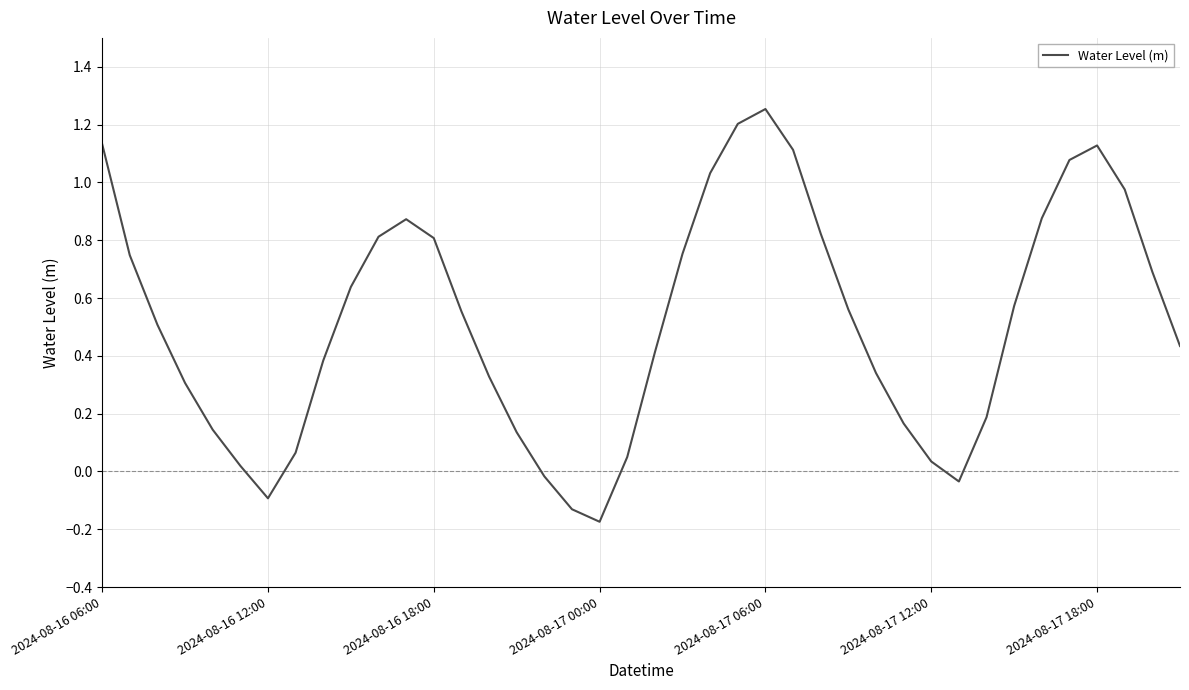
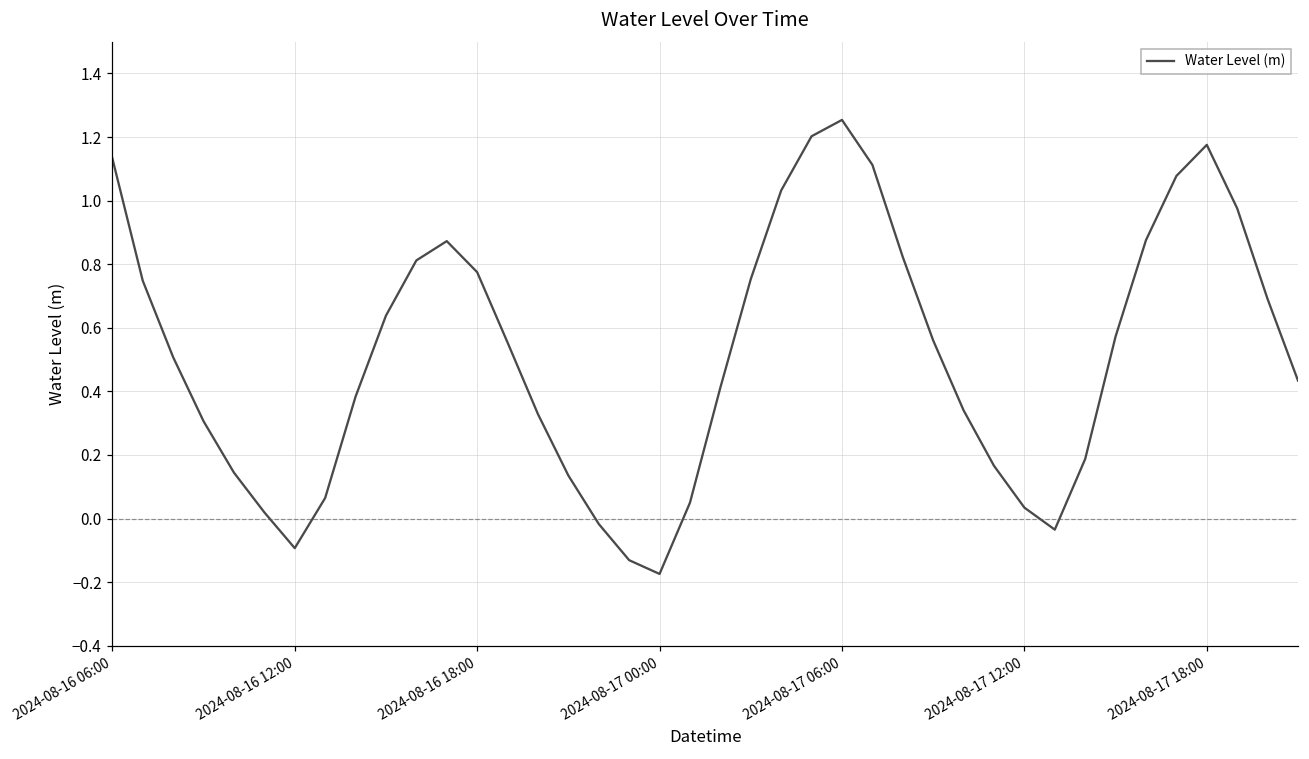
2024-08-16 18:00: 0.81 -> 0.78
2024-08-17 18:00: 1.13 -> 1.18
